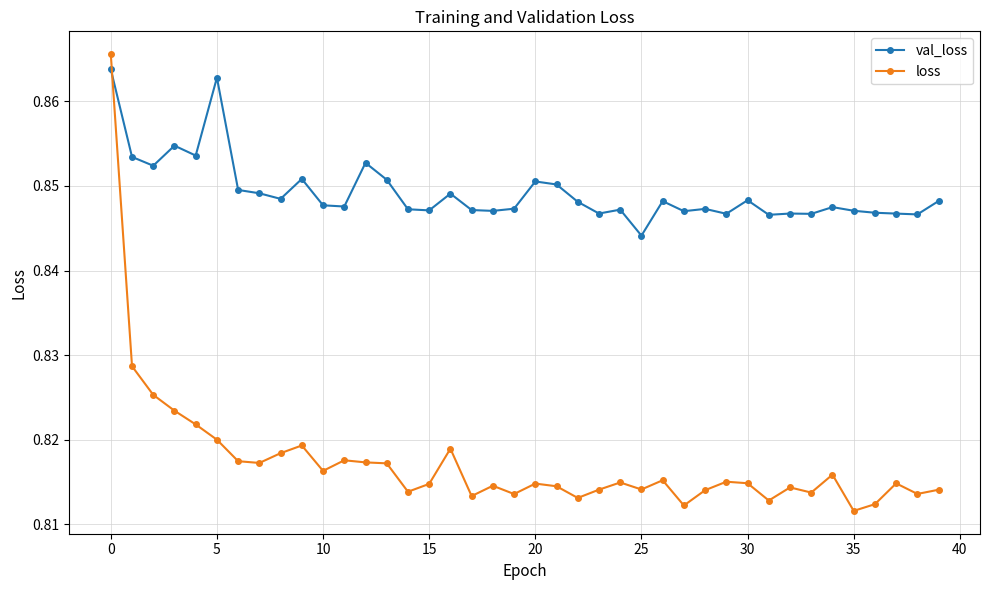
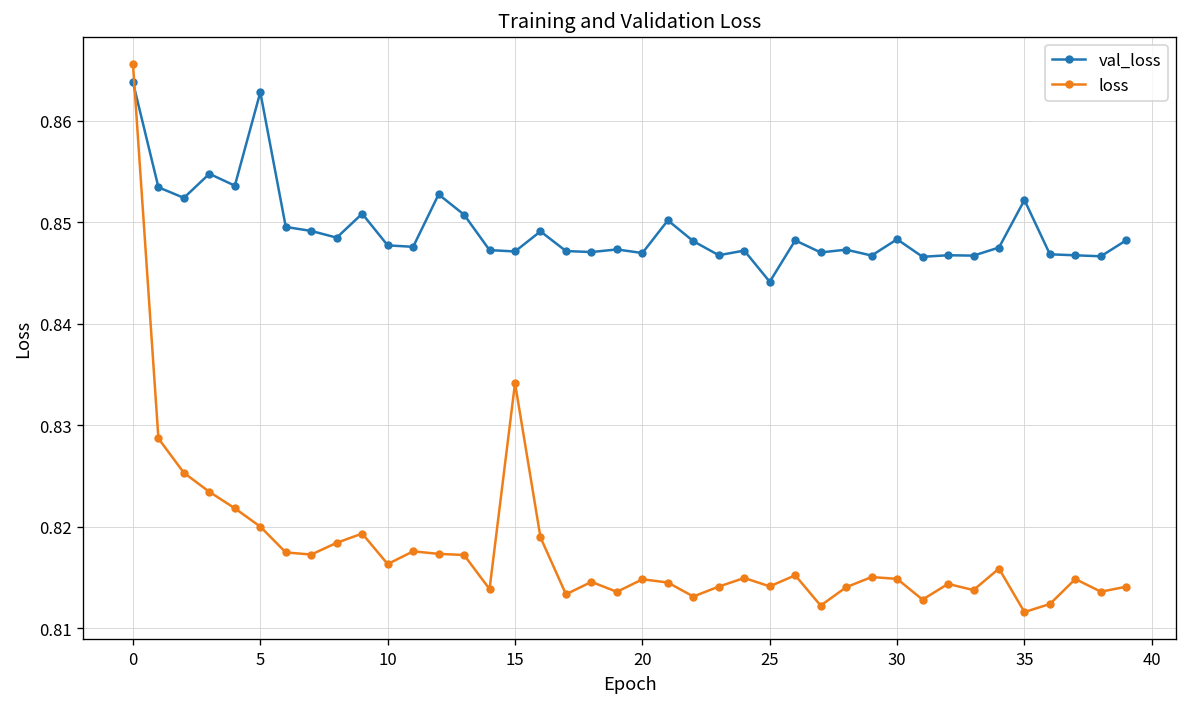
loss, 15: 0.815 -> 0.834
val_loss, 20: 0.851 -> 0.847
val_loss, 35: 0.847 -> 0.852
